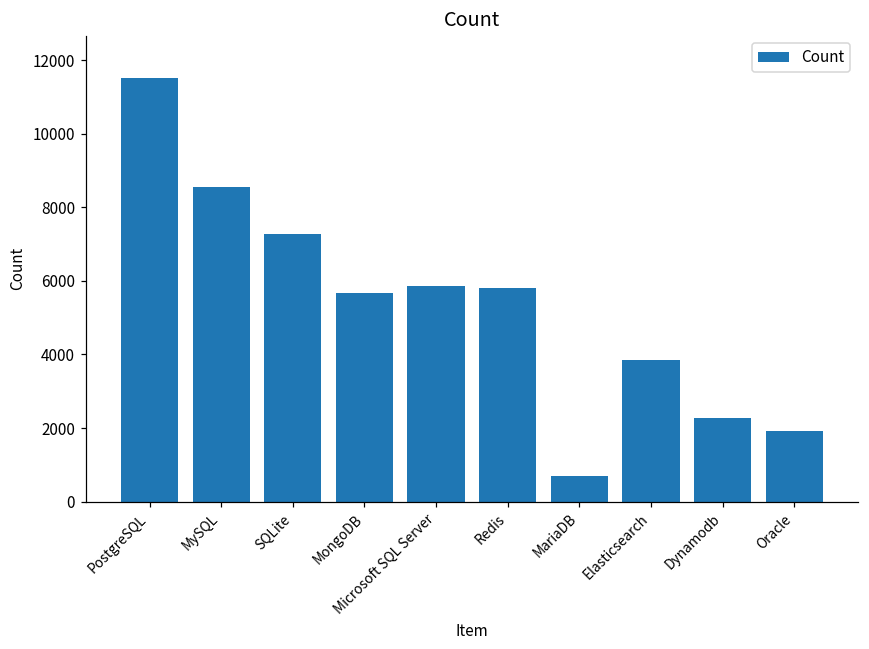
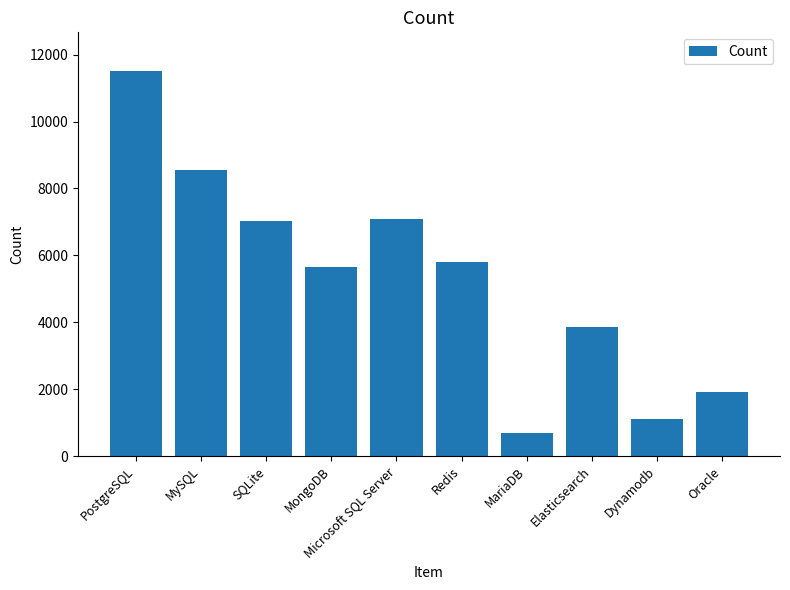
SQLite: 7300 -> 7000
Microsoft SQL Server: 5900 -> 7100
Dynamodb: 2300 -> 1100
